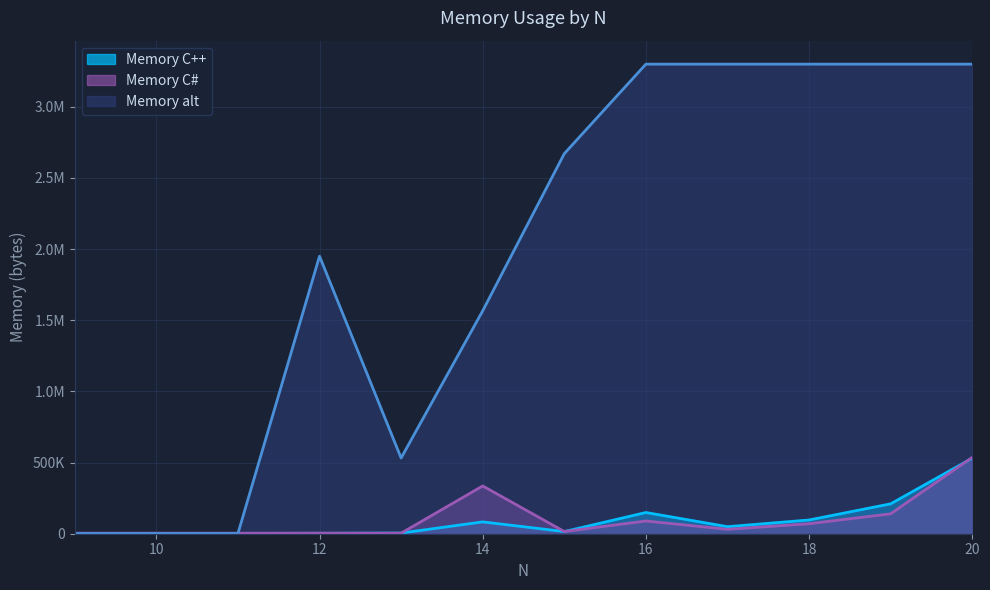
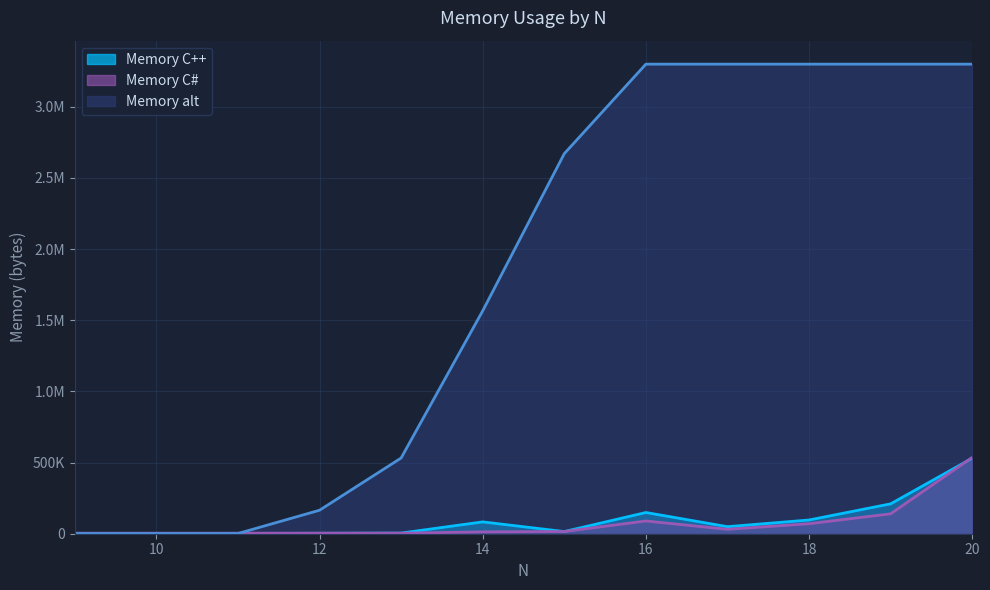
Memory alt, 12: 1950000 -> 170000
Memory C#, 14: 340000 -> 10000
